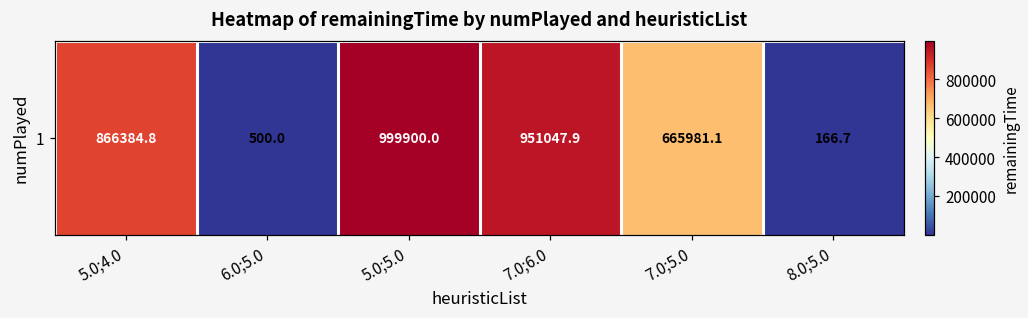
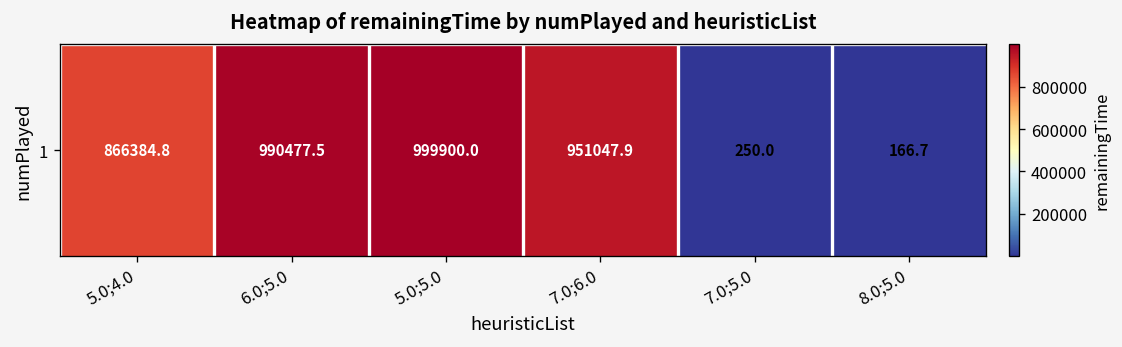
1, 6.0;5.0: 500.0 -> 990477.5
1, 7.0;5.0: 665981.1 -> 250.0
